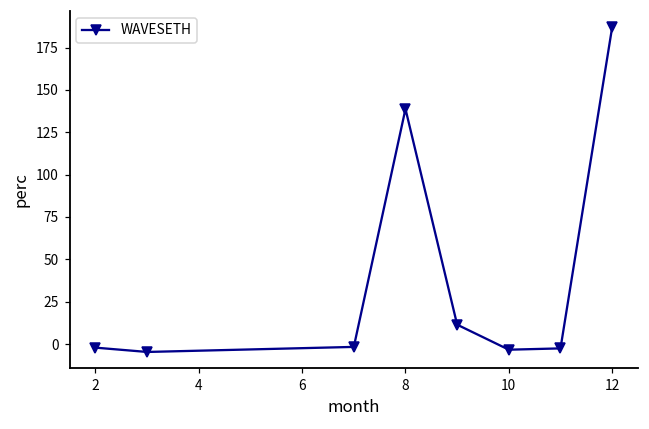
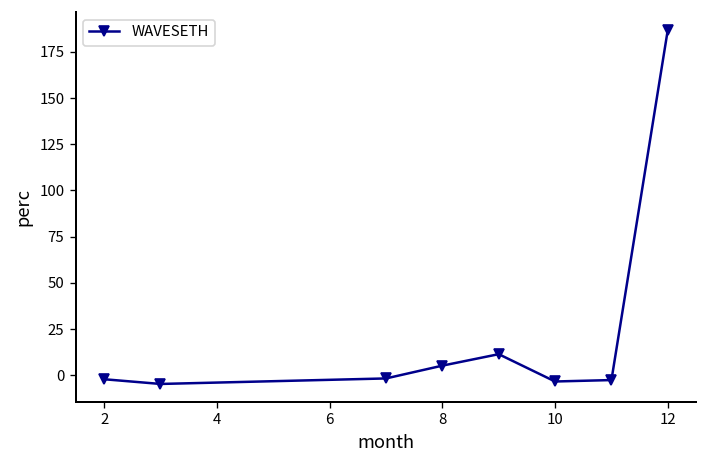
8: 139 -> 5
